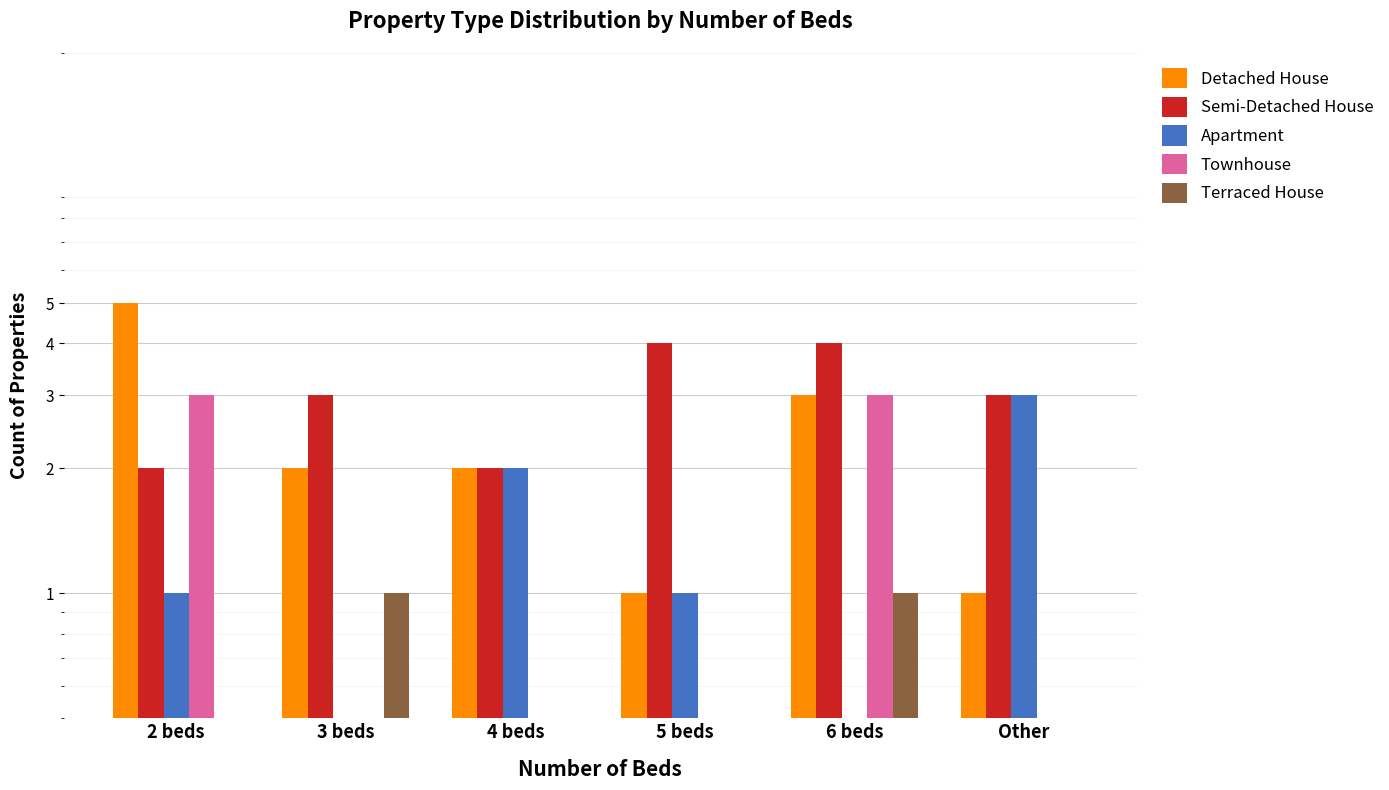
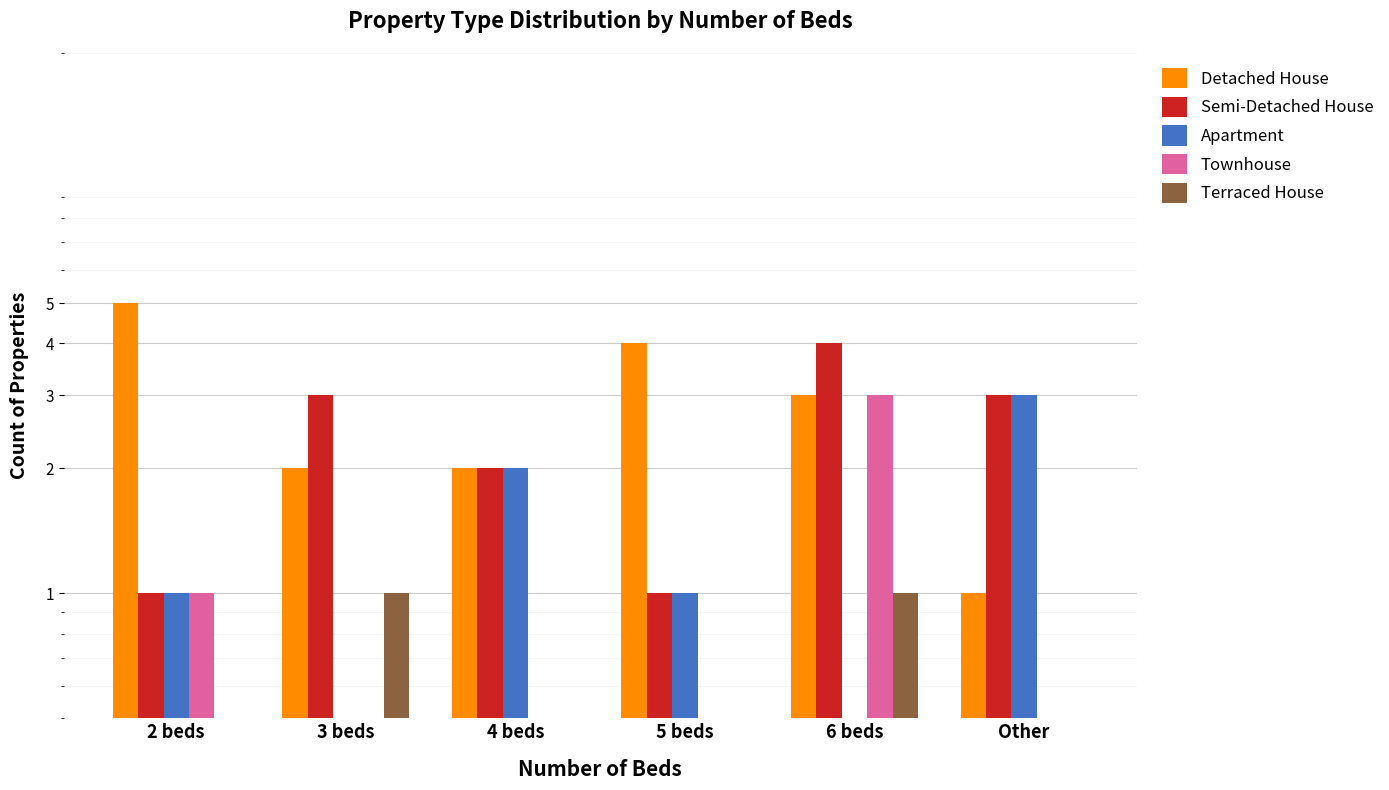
Semi-Detached House, 2 beds: 2 -> 1
Townhouse, 2 beds: 3 -> 1
Detached House, 5 beds: 1 -> 4
Semi-Detached House, 5 beds: 4 -> 1
